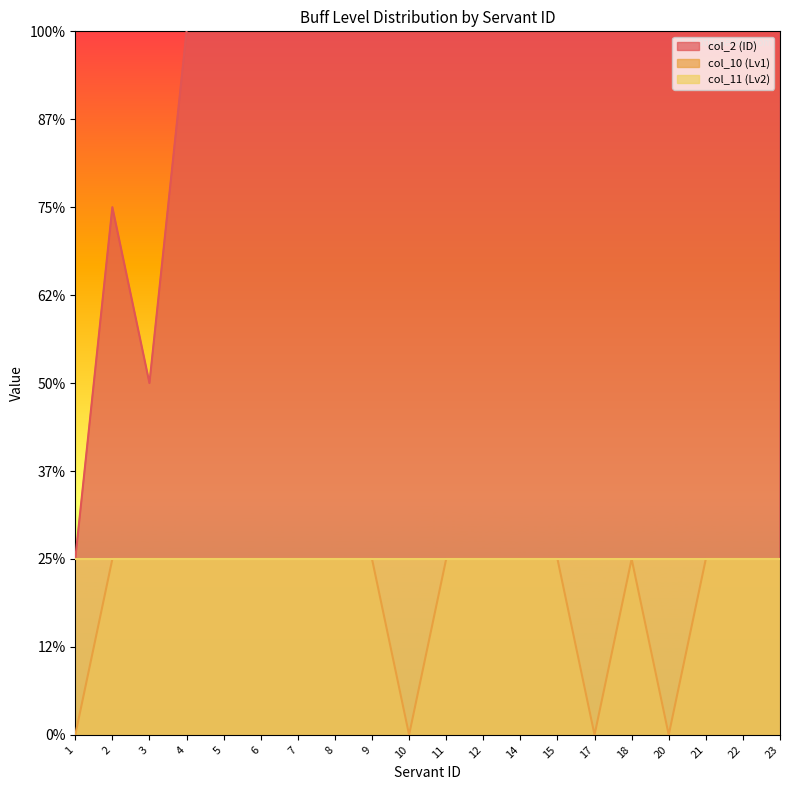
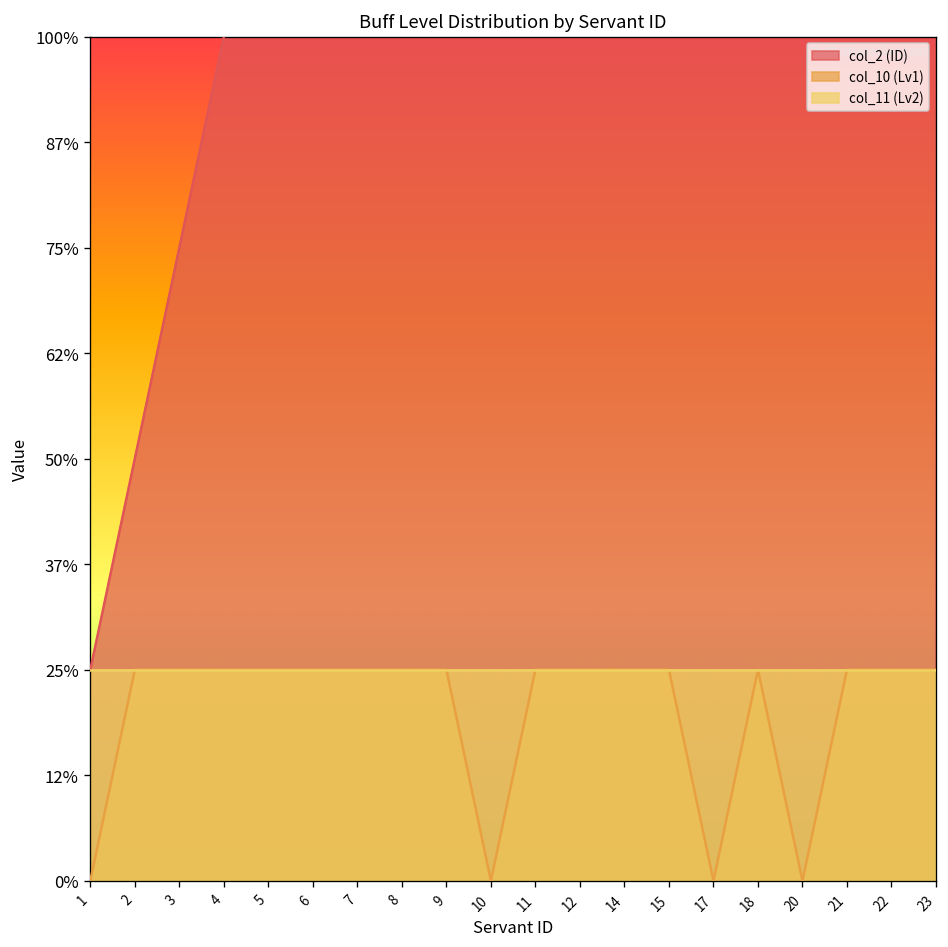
col_2 (ID), 2: 75% -> 50%
col_2 (ID), 3: 50% -> 75%
